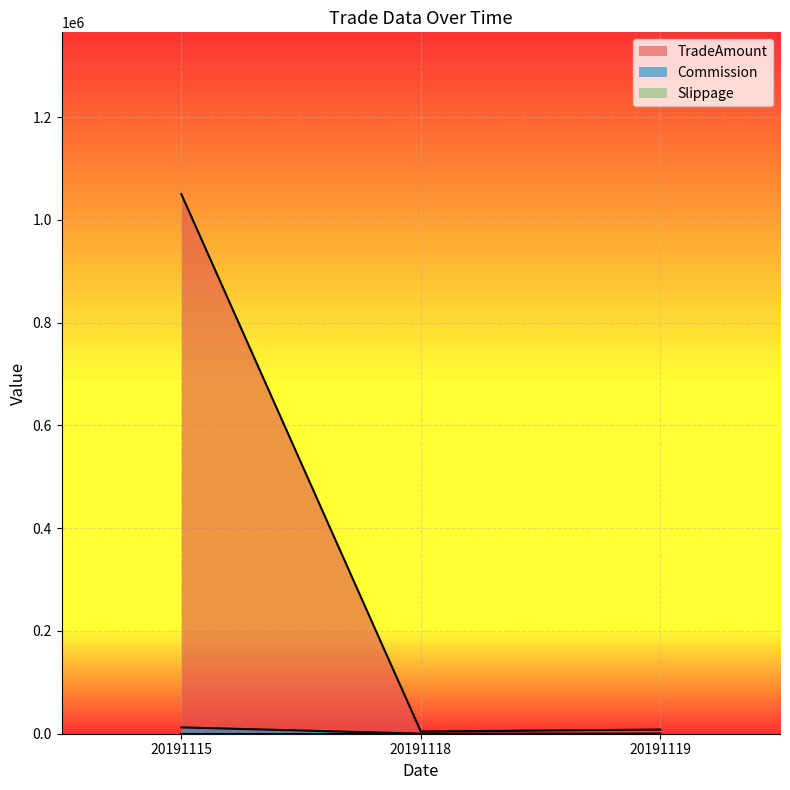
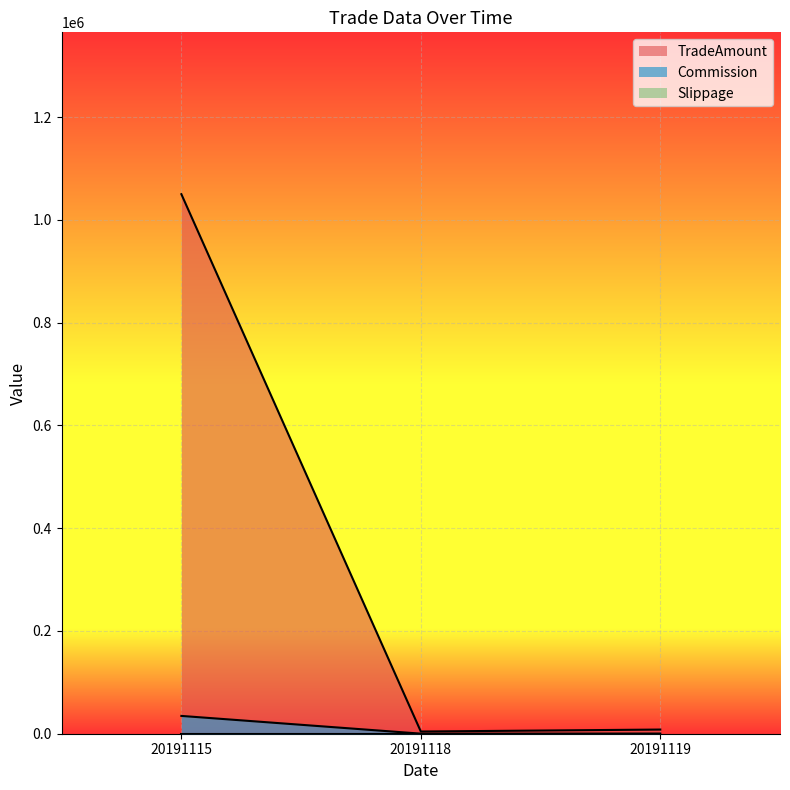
Commission, 20191115: 10000 -> 30000
